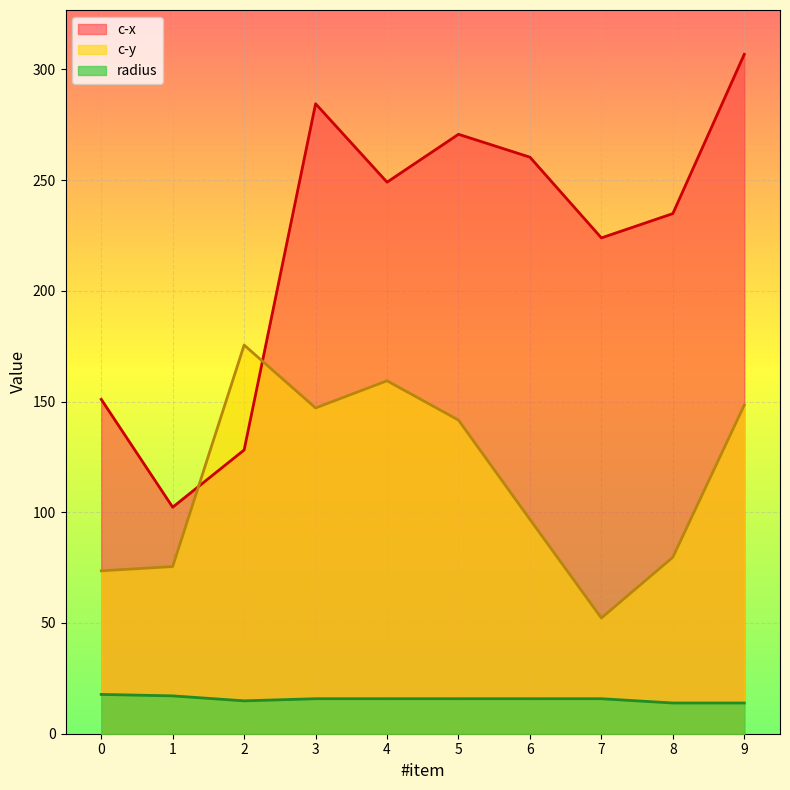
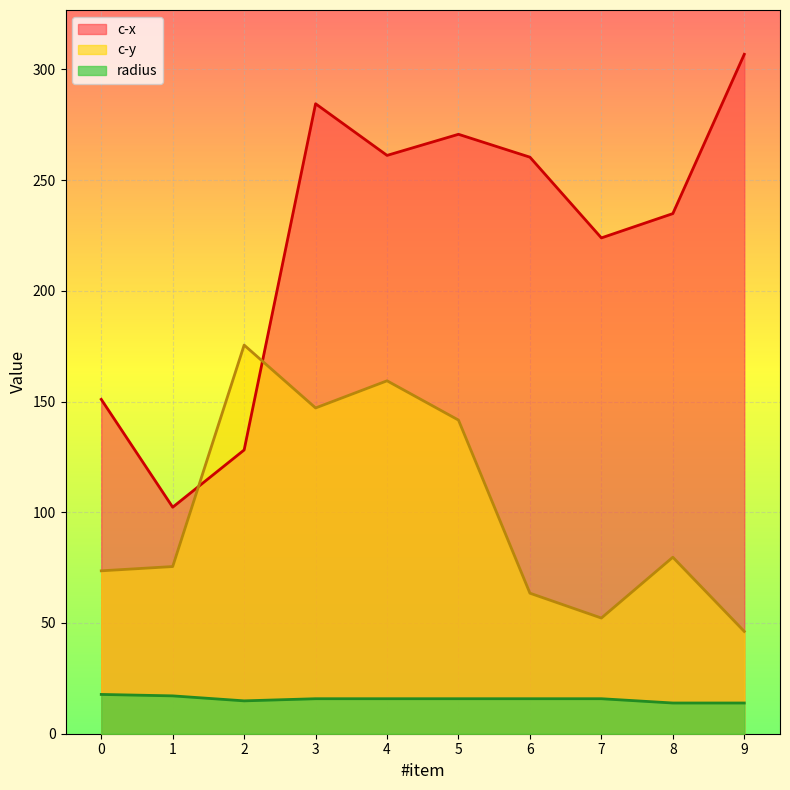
c-x, 4: 249 -> 261
c-y, 6: 97 -> 63
c-y, 9: 148 -> 46
